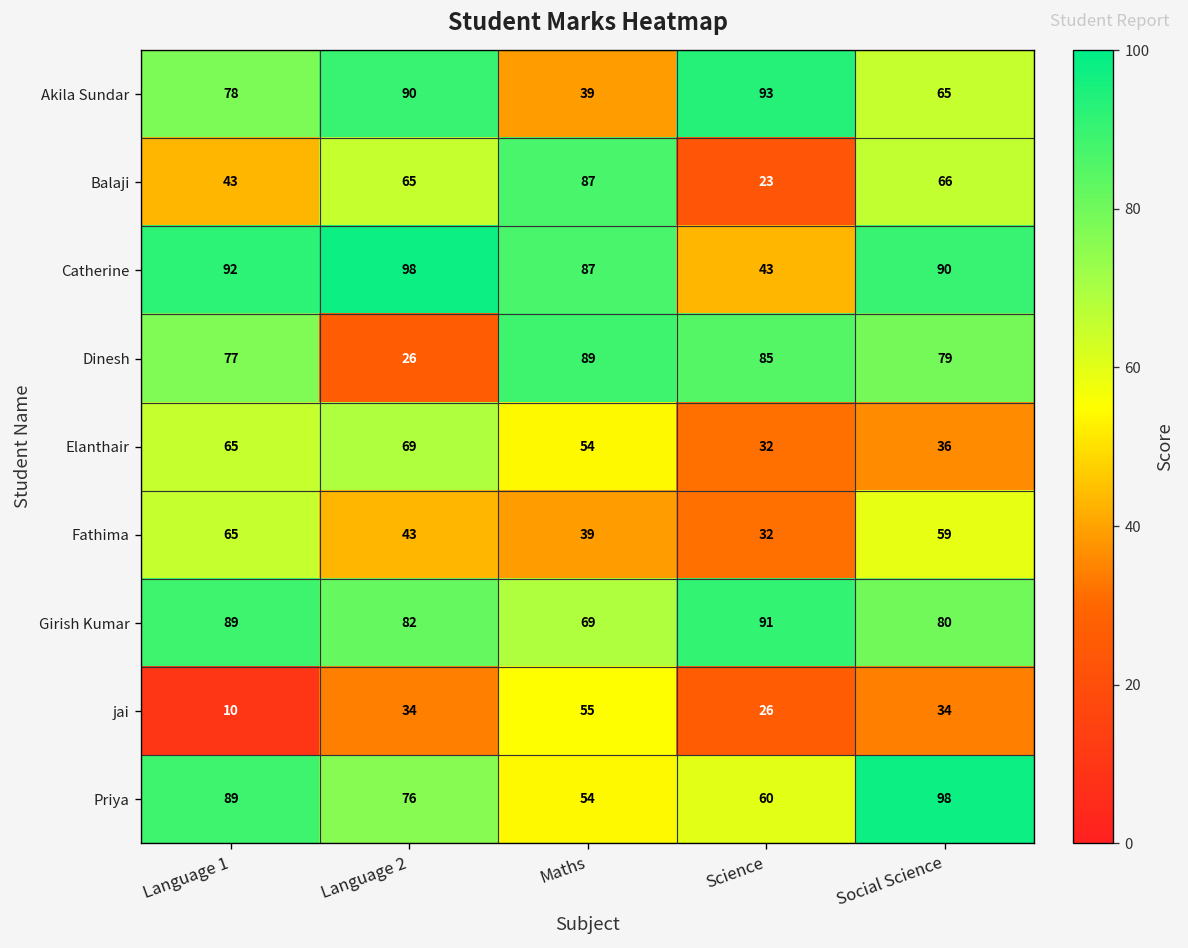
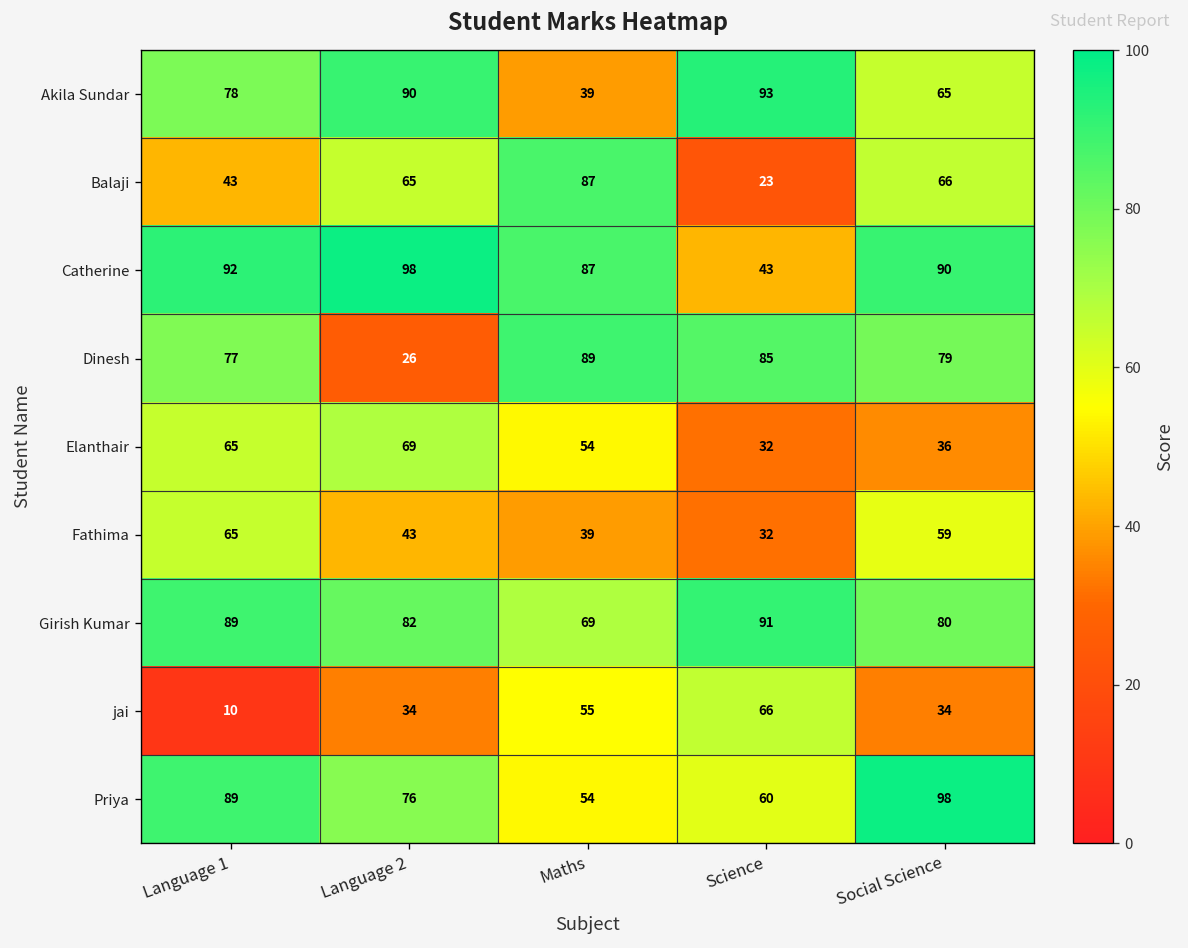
jai, Science: 26 -> 66
